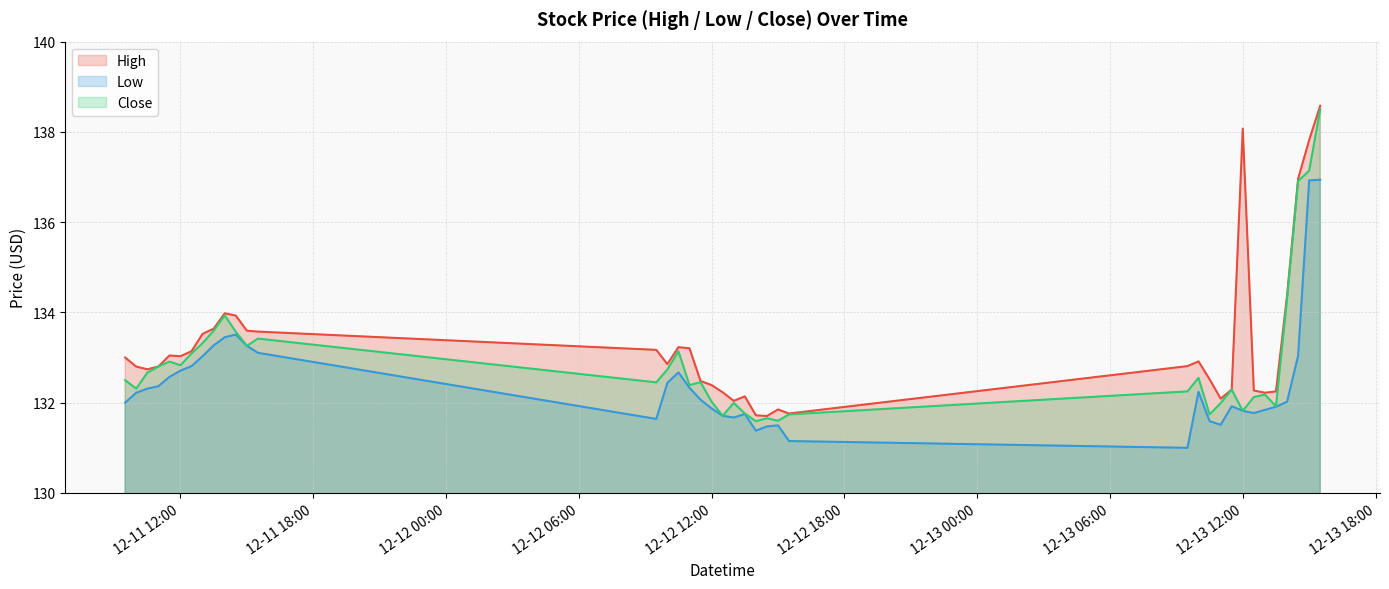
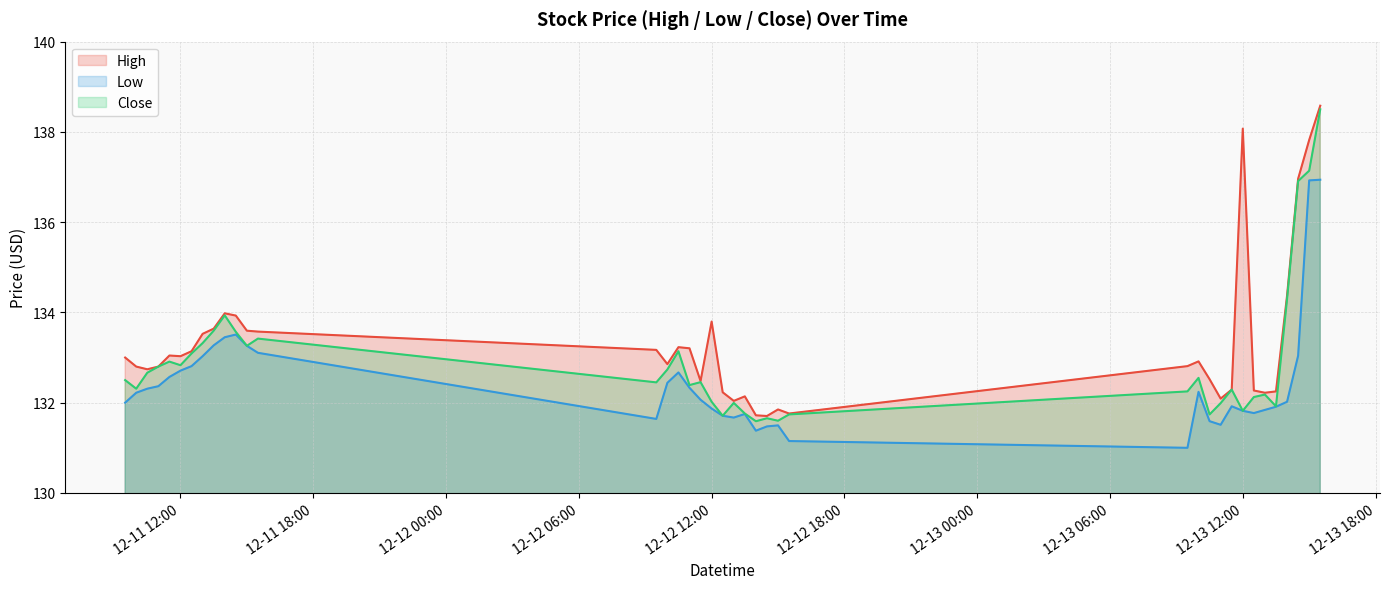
High, 12-12 12:00: 132.4 -> 133.8
